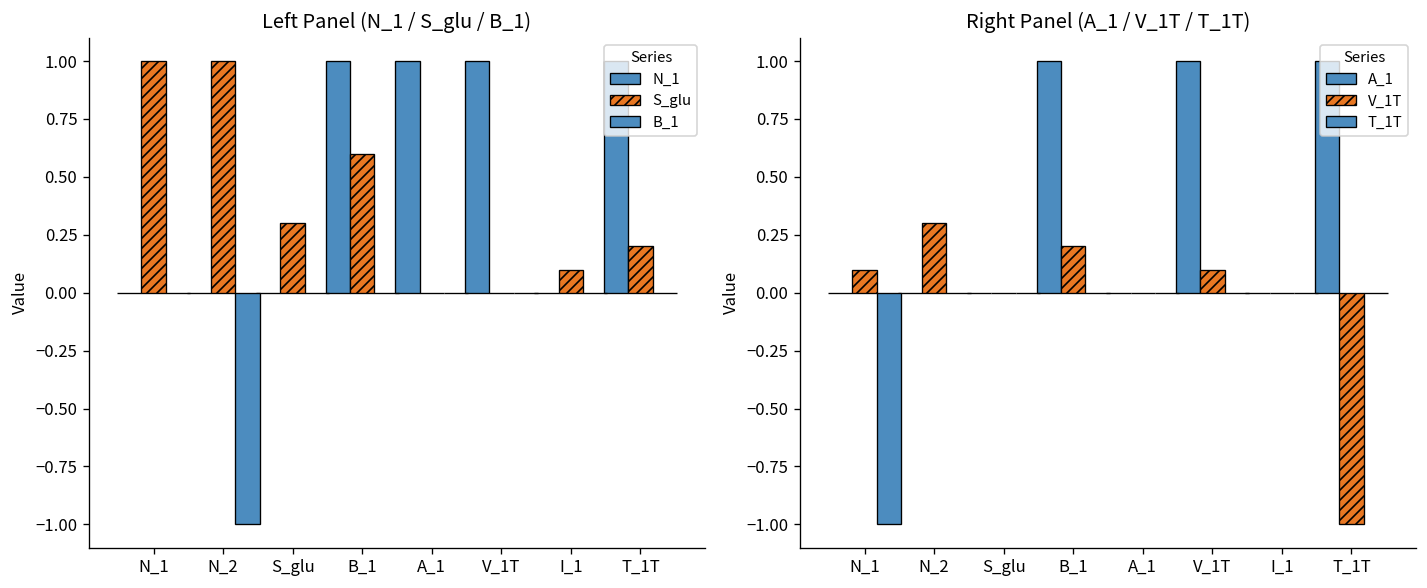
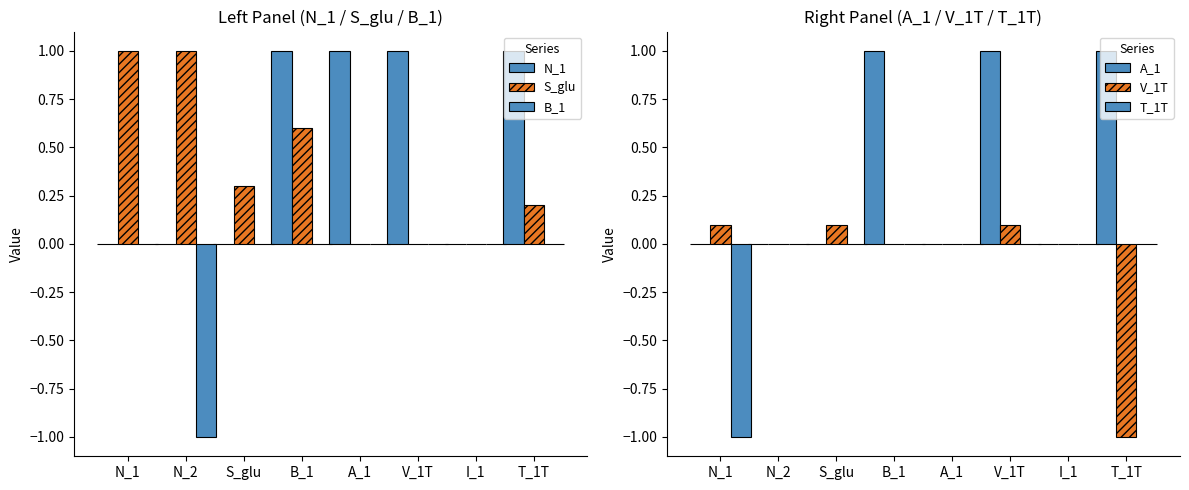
Left Panel (N_1 / S_glu / B_1), S_glu, I_1: 0.1 -> 0.0
Right Panel (A_1 / V_1T / T_1T), V_1T, N_2: 0.3 -> 0.0
Right Panel (A_1 / V_1T / T_1T), V_1T, S_glu: 0.0 -> 0.1
Right Panel (A_1 / V_1T / T_1T), V_1T, B_1: 0.2 -> 0.0
